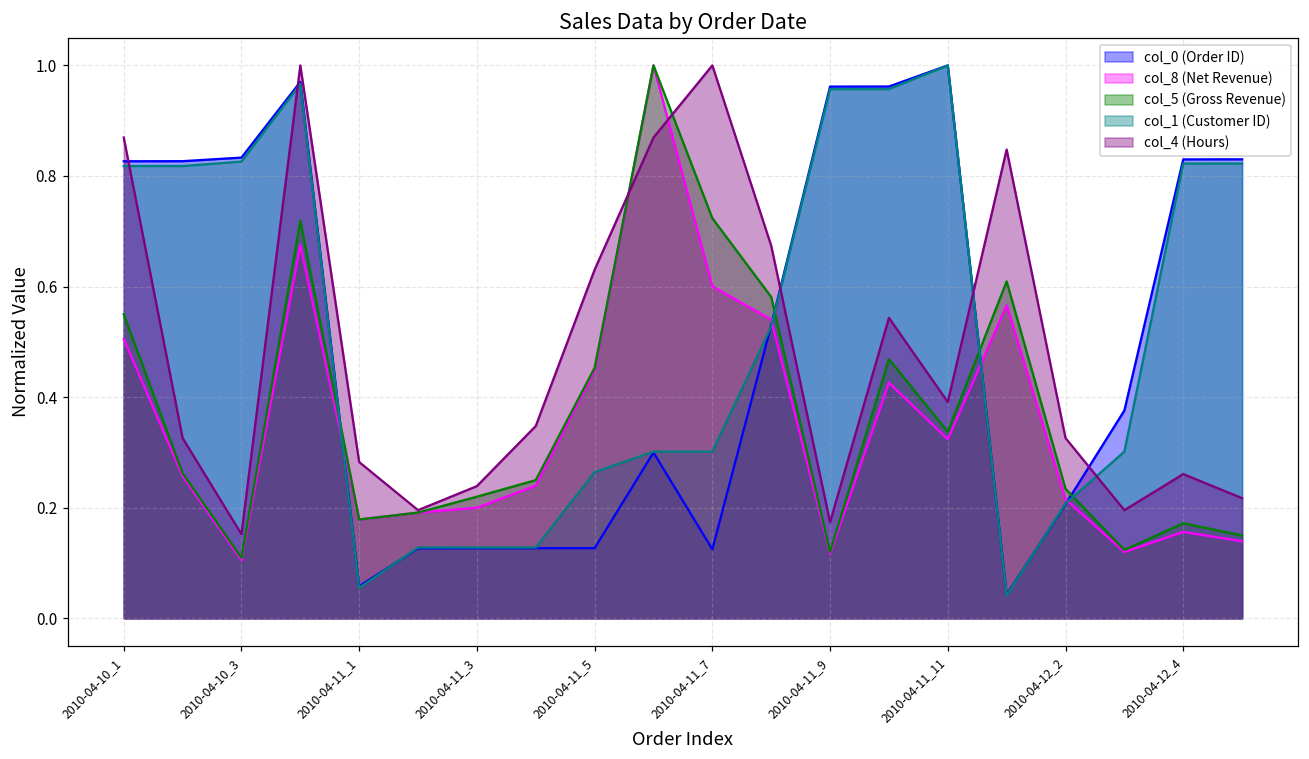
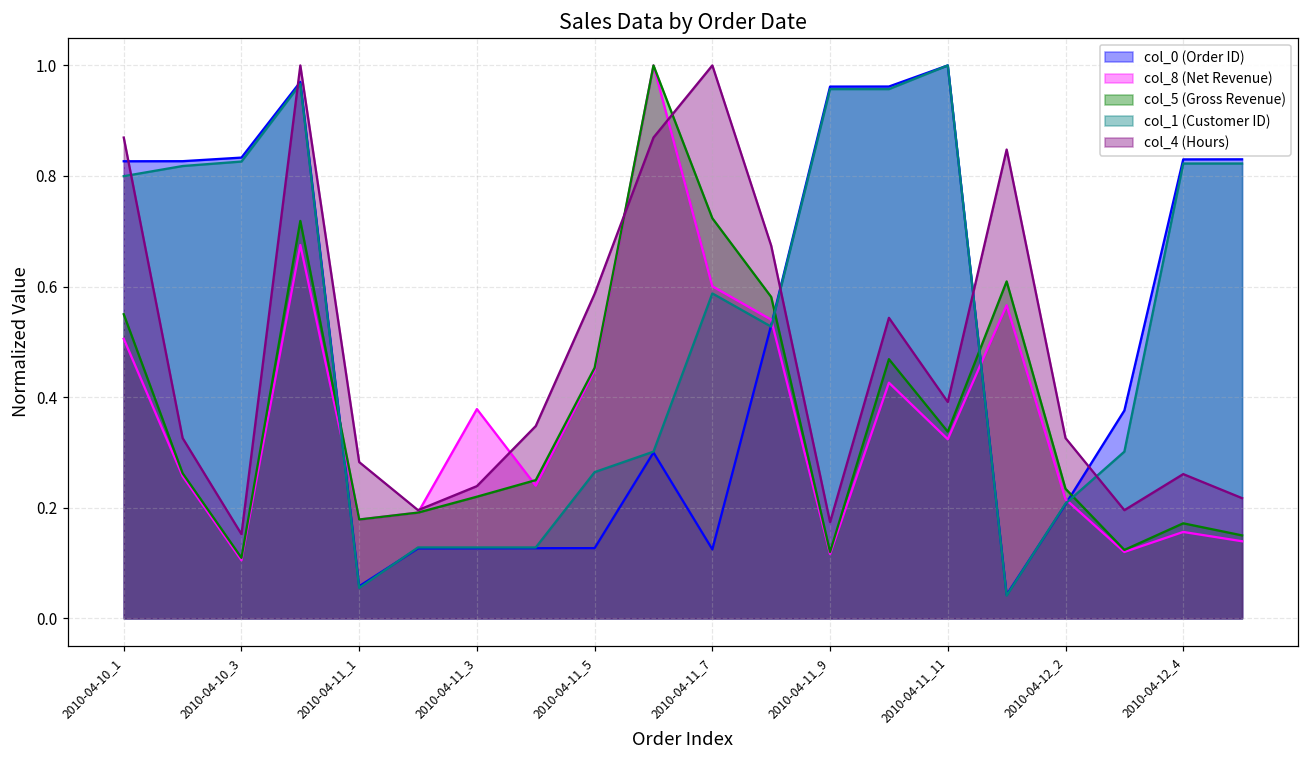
col_1 (Customer ID), 2010-04-10_1: 0.82 -> 0.80
col_8 (Net Revenue), 2010-04-11_3: 0.20 -> 0.38
col_4 (Hours), 2010-04-11_5: 0.63 -> 0.59
col_1 (Customer ID), 2010-04-11_7: 0.30 -> 0.59
